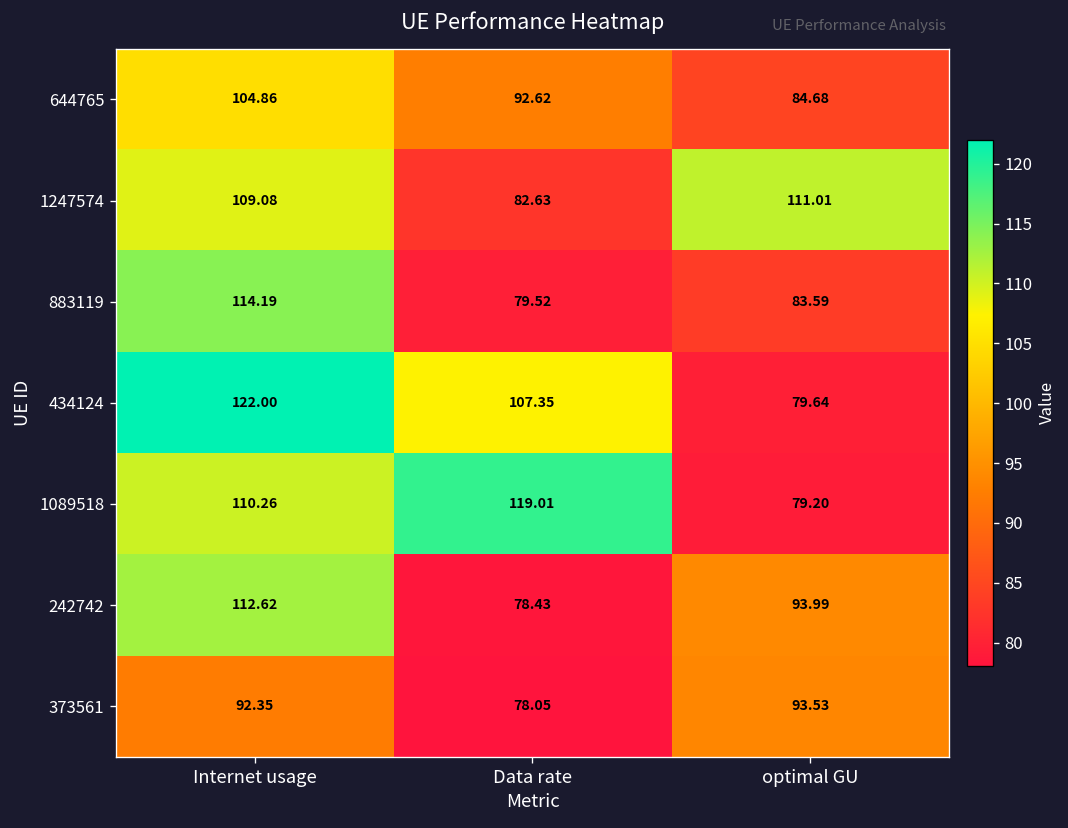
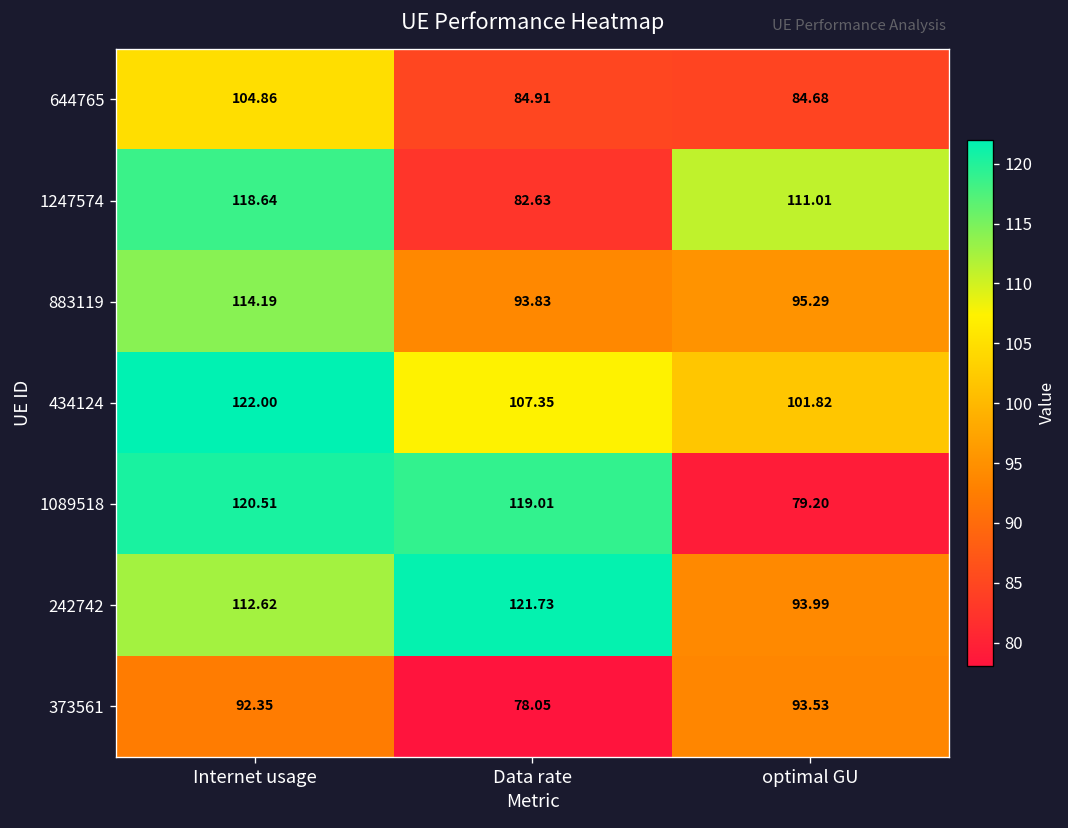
644765, Data rate: 92.62 -> 84.91
1247574, Internet usage: 109.08 -> 118.64
883119, Data rate: 79.52 -> 93.83
883119, optimal GU: 83.59 -> 95.29
434124, optimal GU: 79.64 -> 101.82
1089518, Internet usage: 110.26 -> 120.51
242742, Data rate: 78.43 -> 121.73
